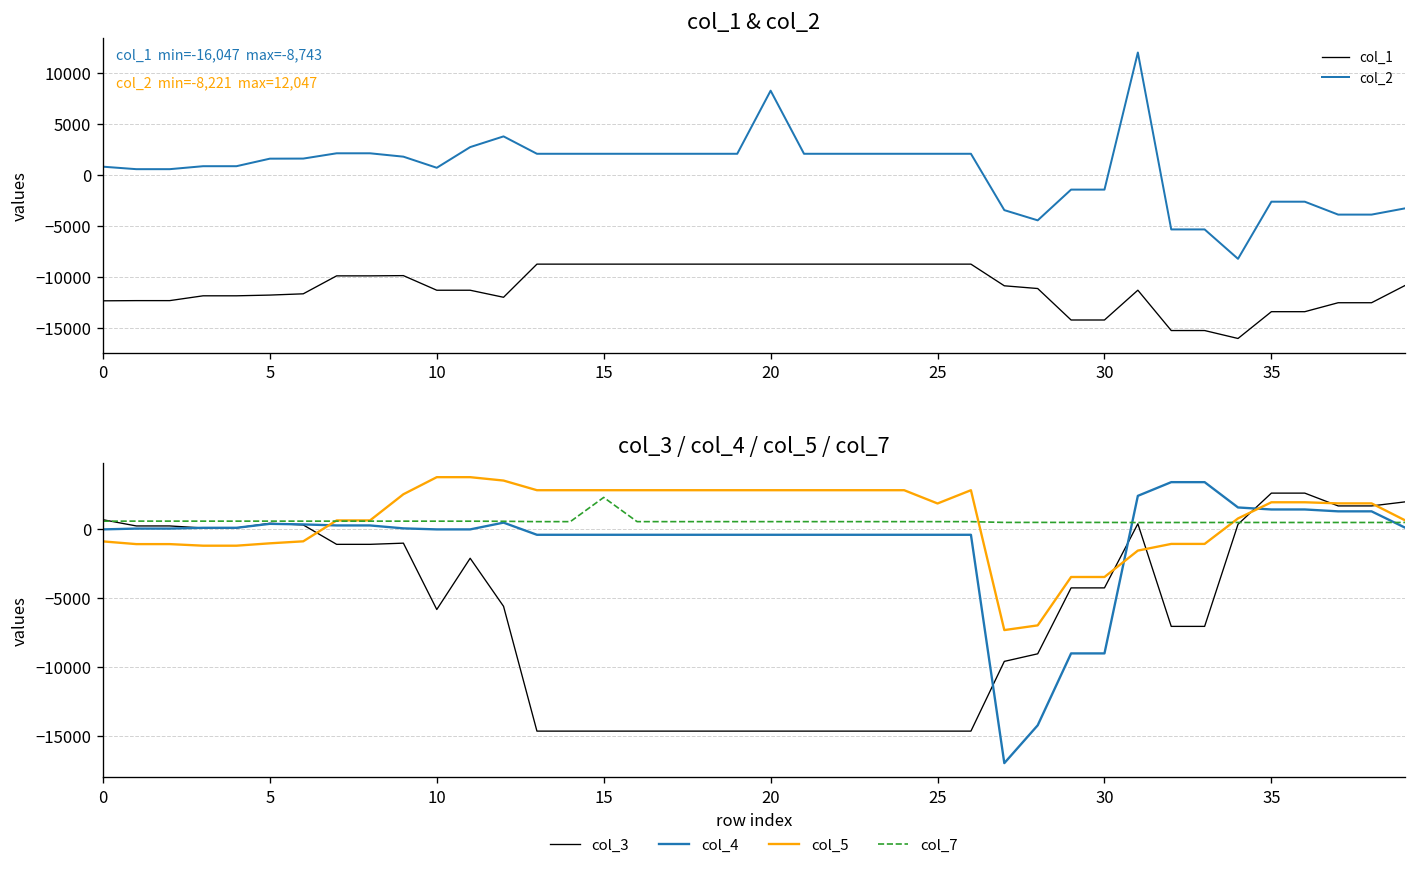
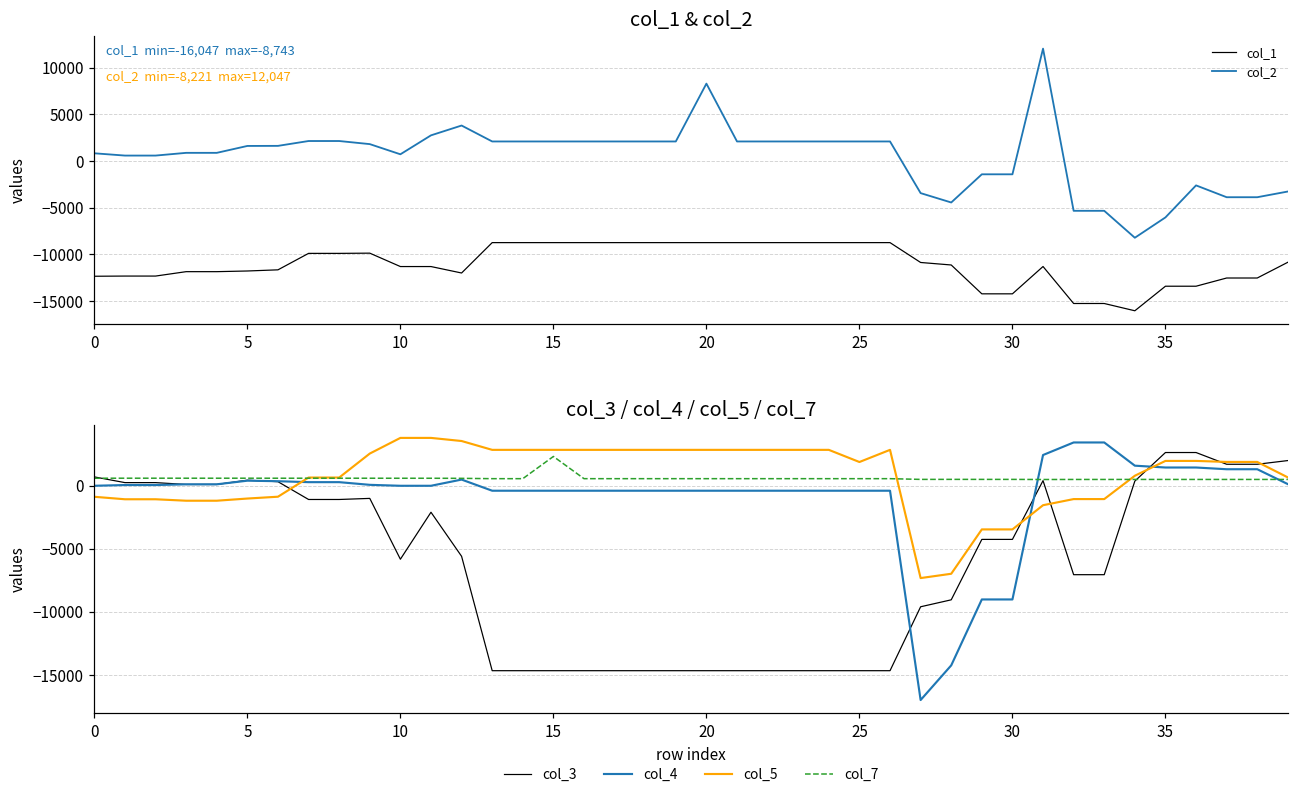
col_1 & col_2, col_2, 35: -3000 -> -6000
